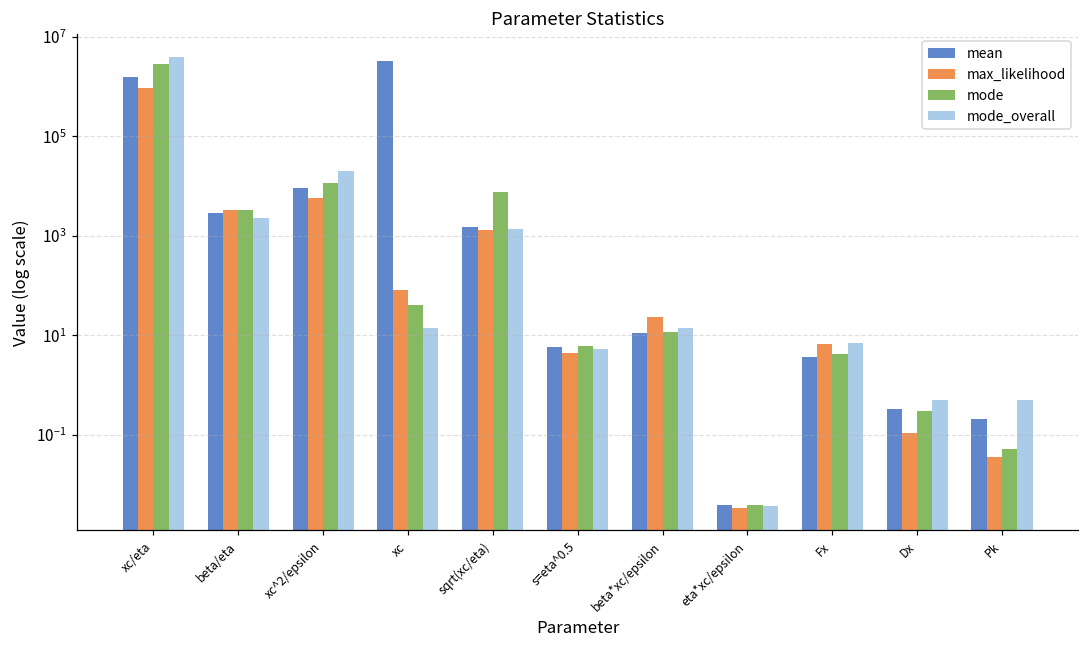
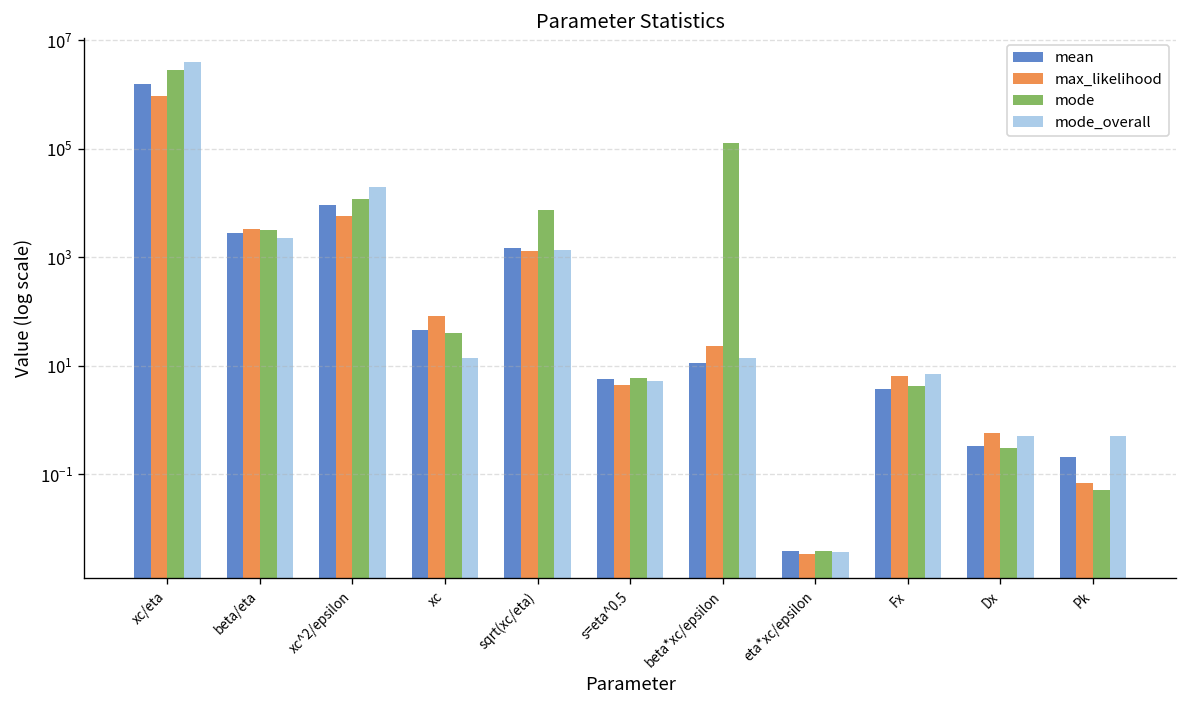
mean, xc: 3000000 -> 50
mode, beta*xc/epsilon: 12 -> 130000
max_likelihood, Dx: 0.11 -> 0.6
max_likelihood, Pk: 0.04 -> 0.07
